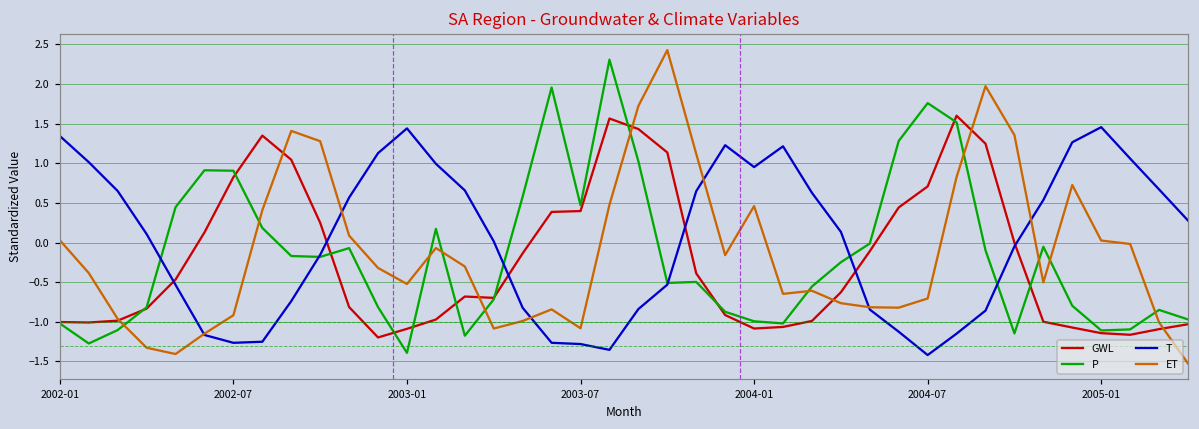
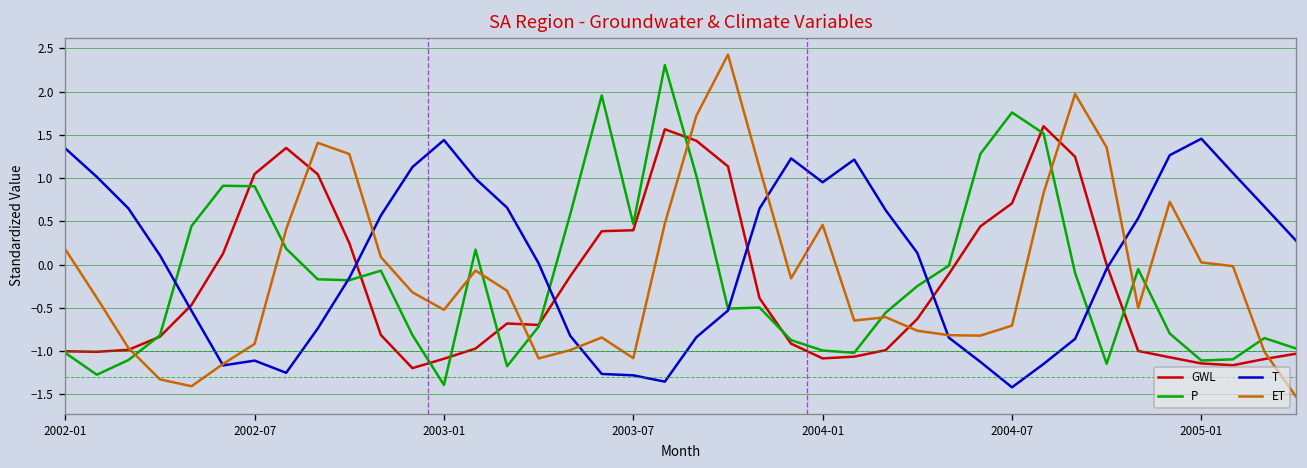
ET, 2002-01: 0.0 -> 0.2
GWL, 2002-07: 0.8 -> 1.0
T, 2002-07: -1.3 -> -1.1
